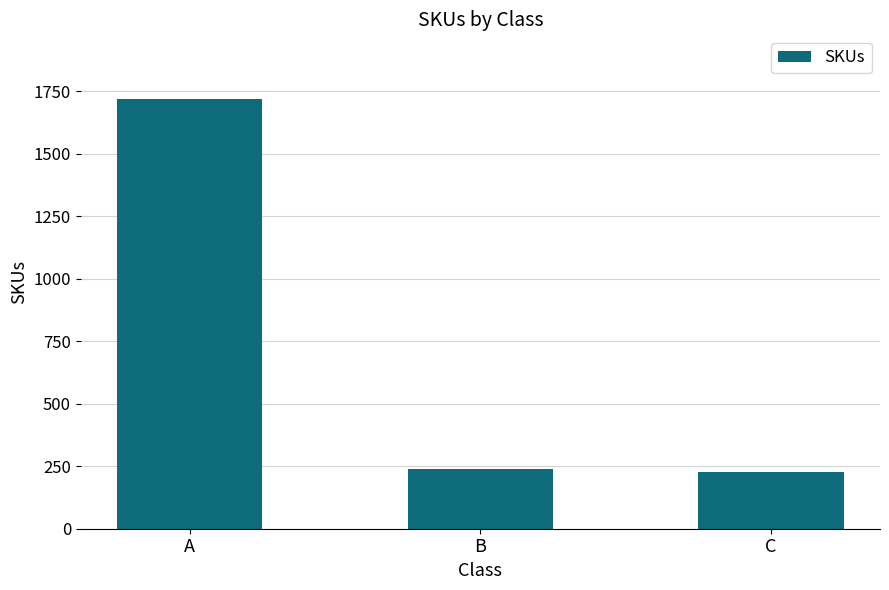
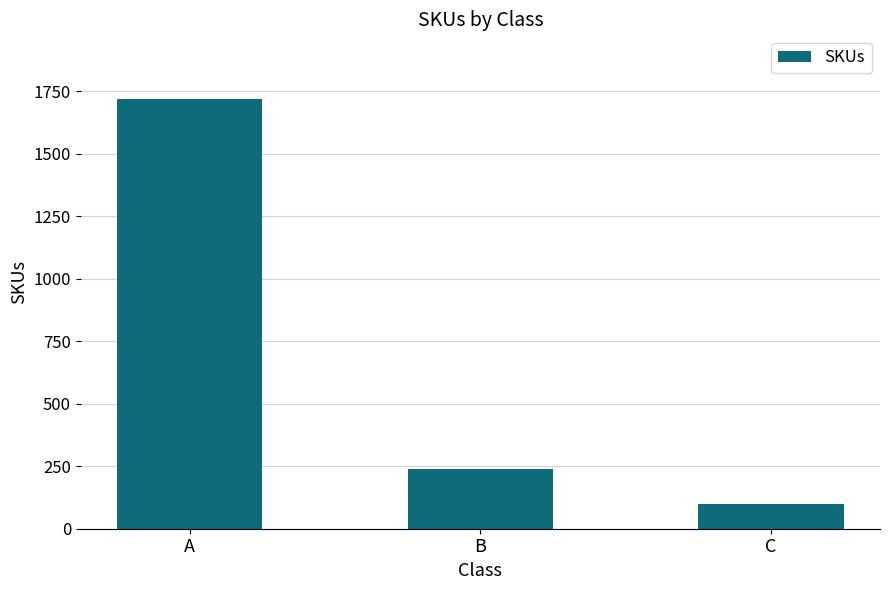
C: 230 -> 100
